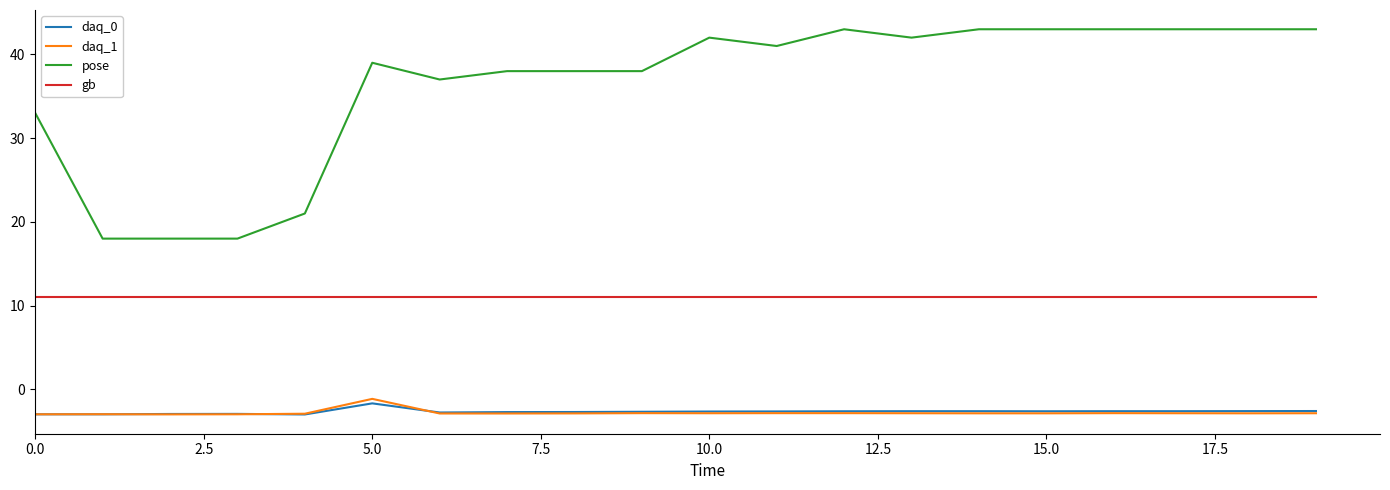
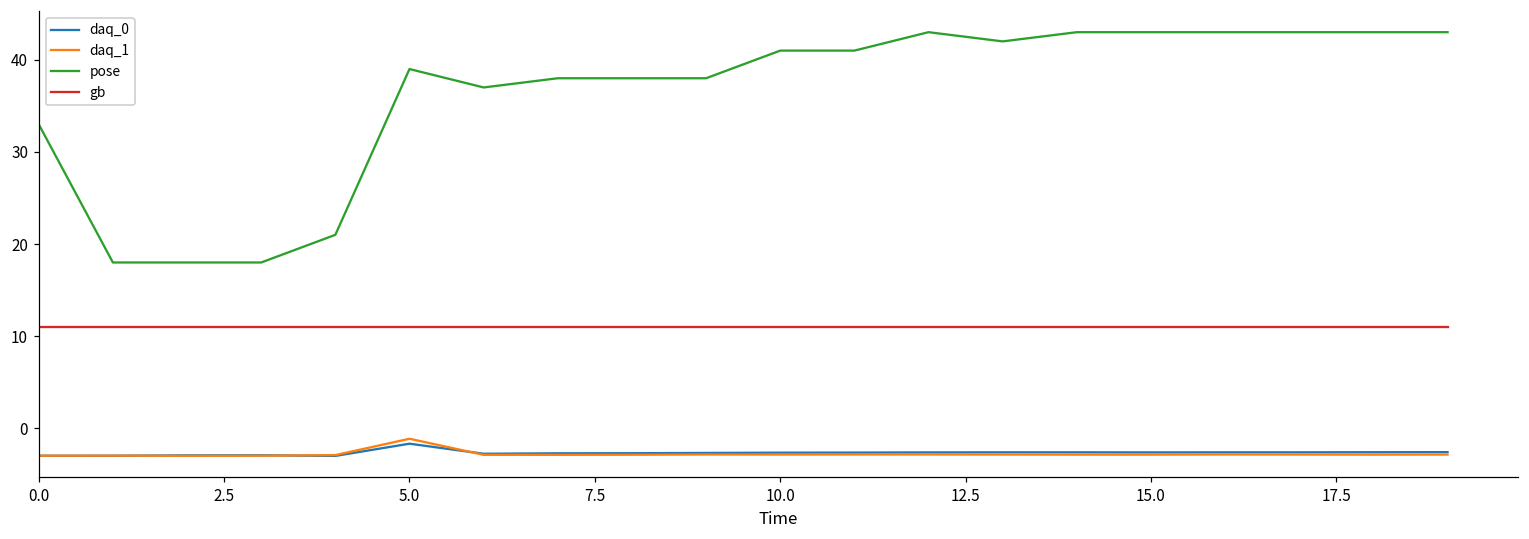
pose, 10.0: 42 -> 41
